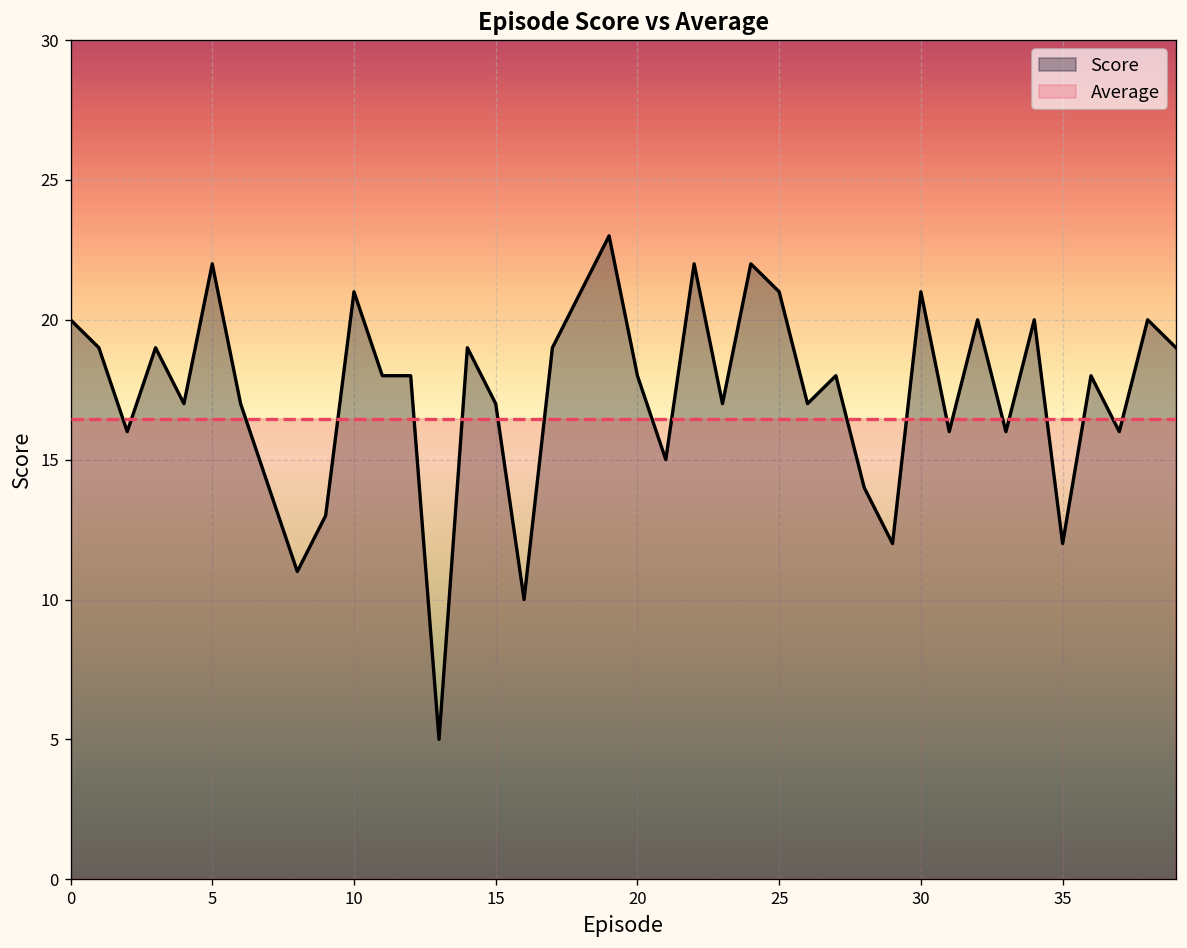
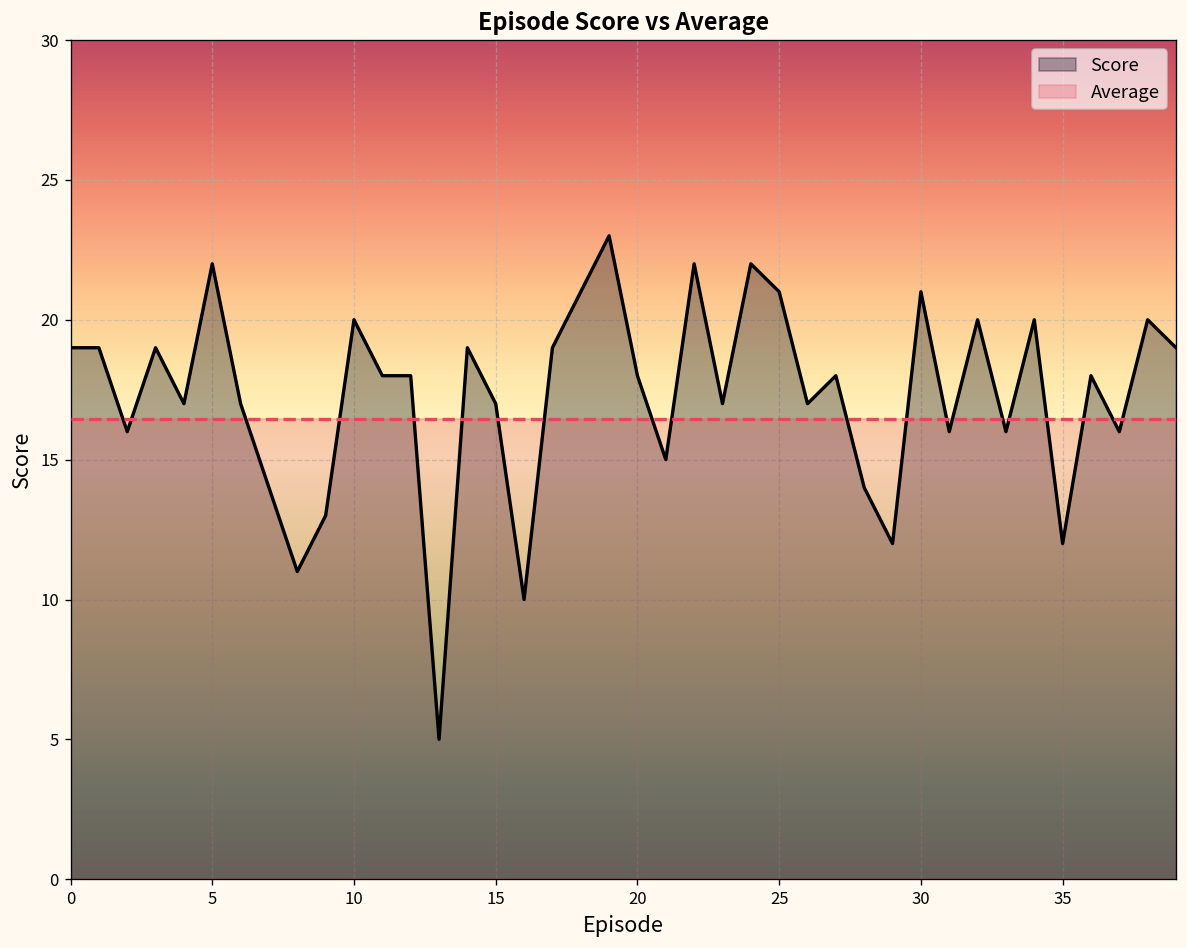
Score, 0: 20 -> 19
Score, 10: 21 -> 20
